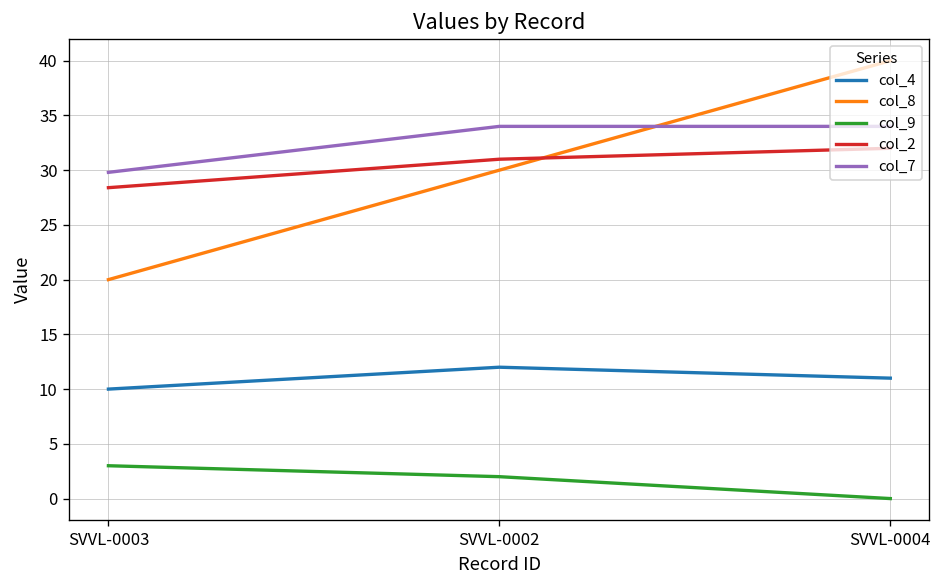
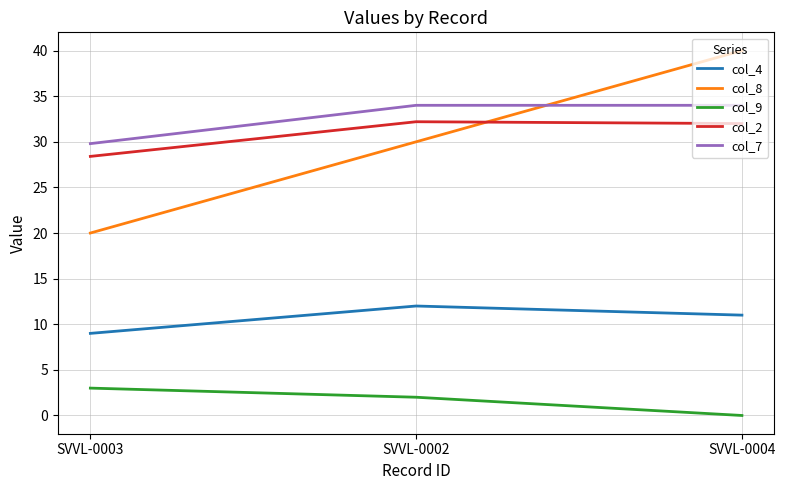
col_4, SVVL-0003: 10 -> 9
col_2, SVVL-0002: 31 -> 32
